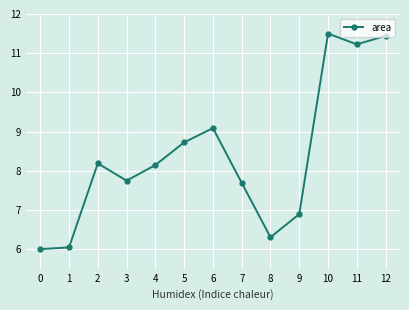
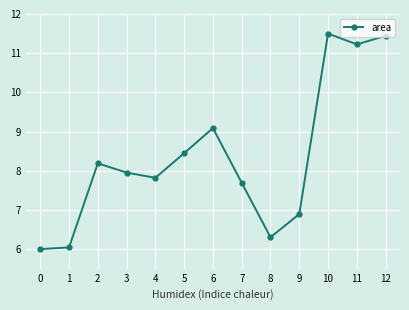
3: 7.7 -> 8.0
4: 8.1 -> 7.8
5: 8.7 -> 8.4
